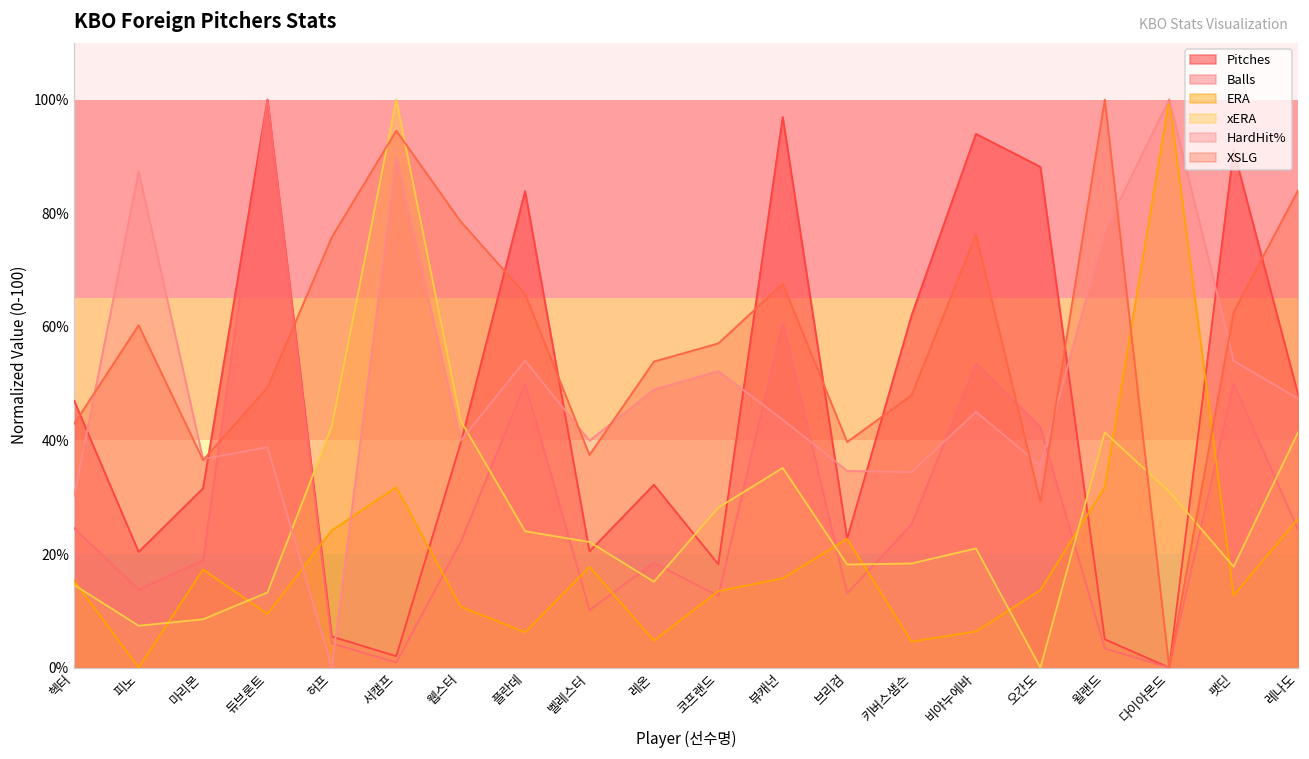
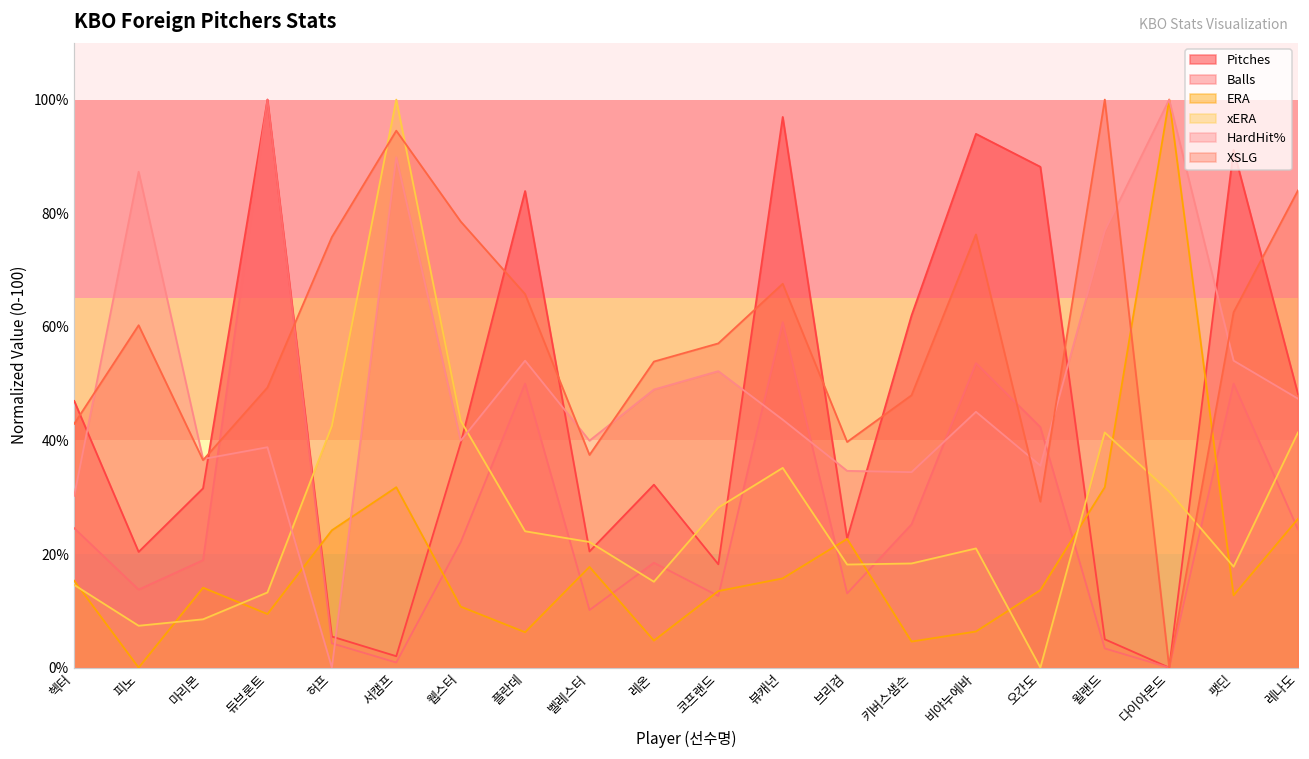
ERA, 마리몬: 17% -> 14%
